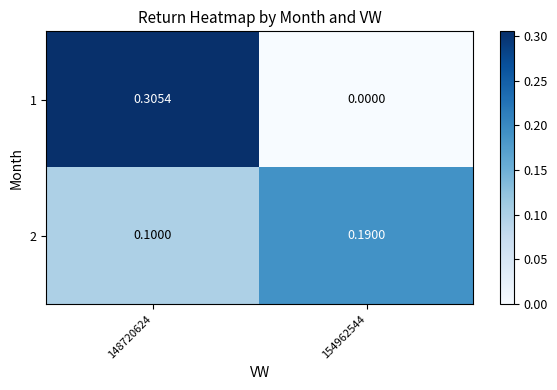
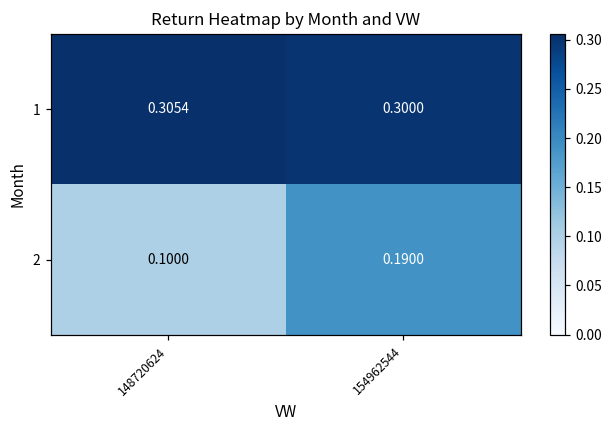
1, 154962544: 0.0000 -> 0.3000
